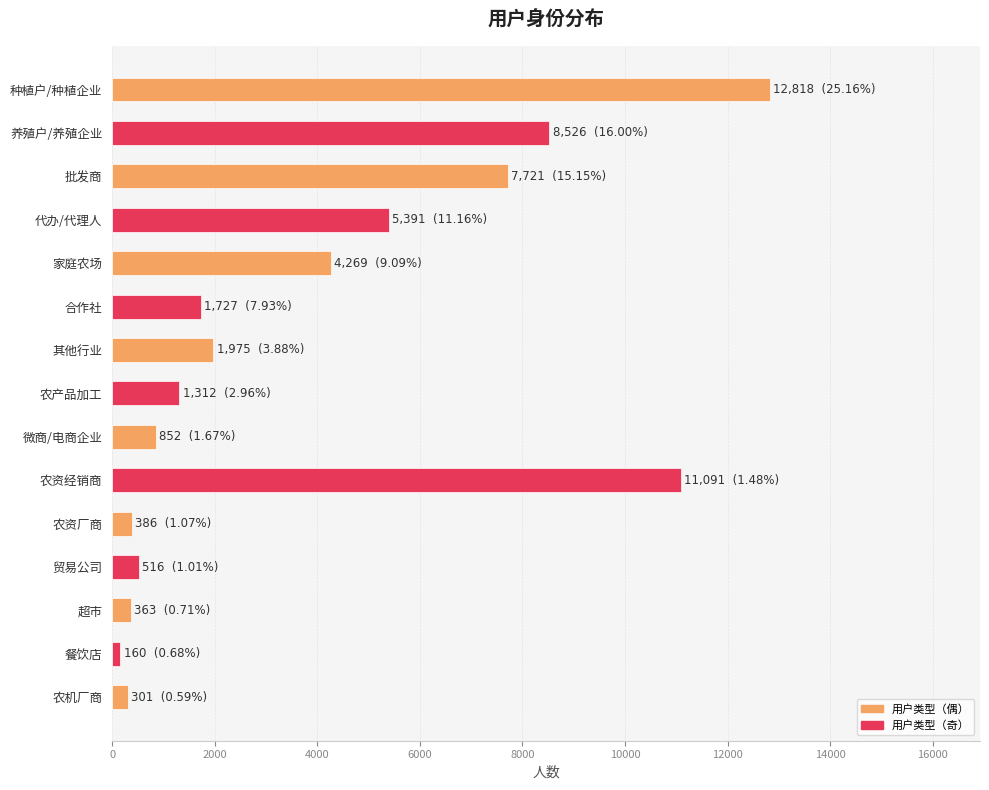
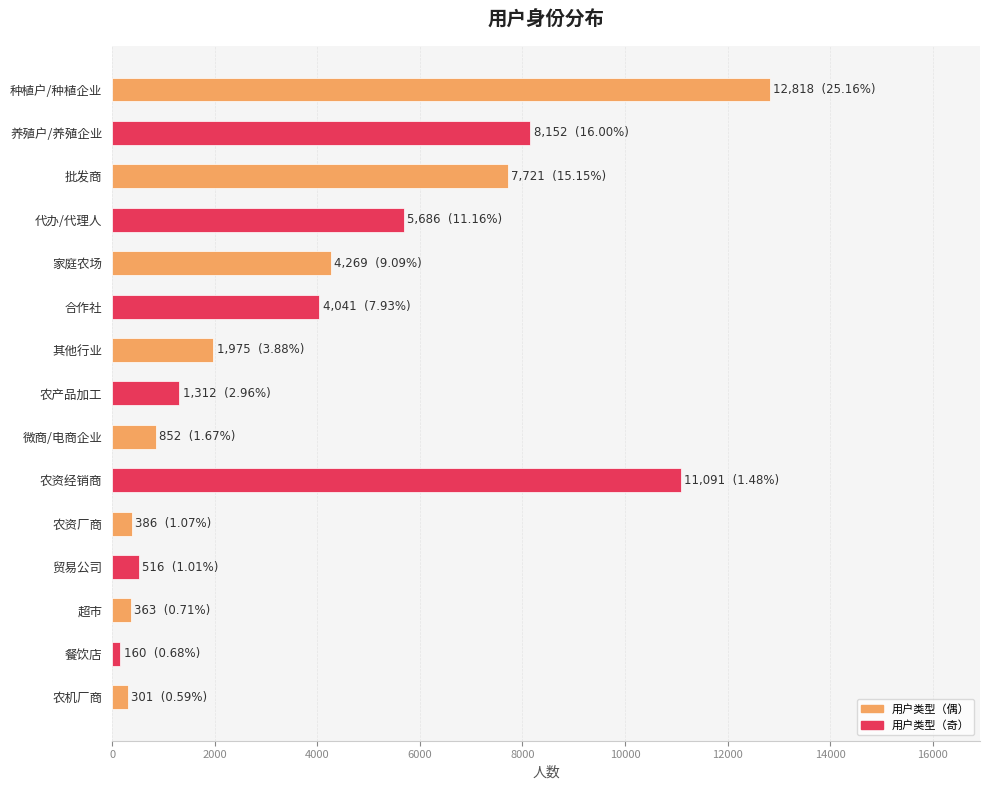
养殖户/养殖企业: 8,526 -> 8,152
代办/代理人: 5,391 -> 5,686
合作社: 1,727 -> 4,041
